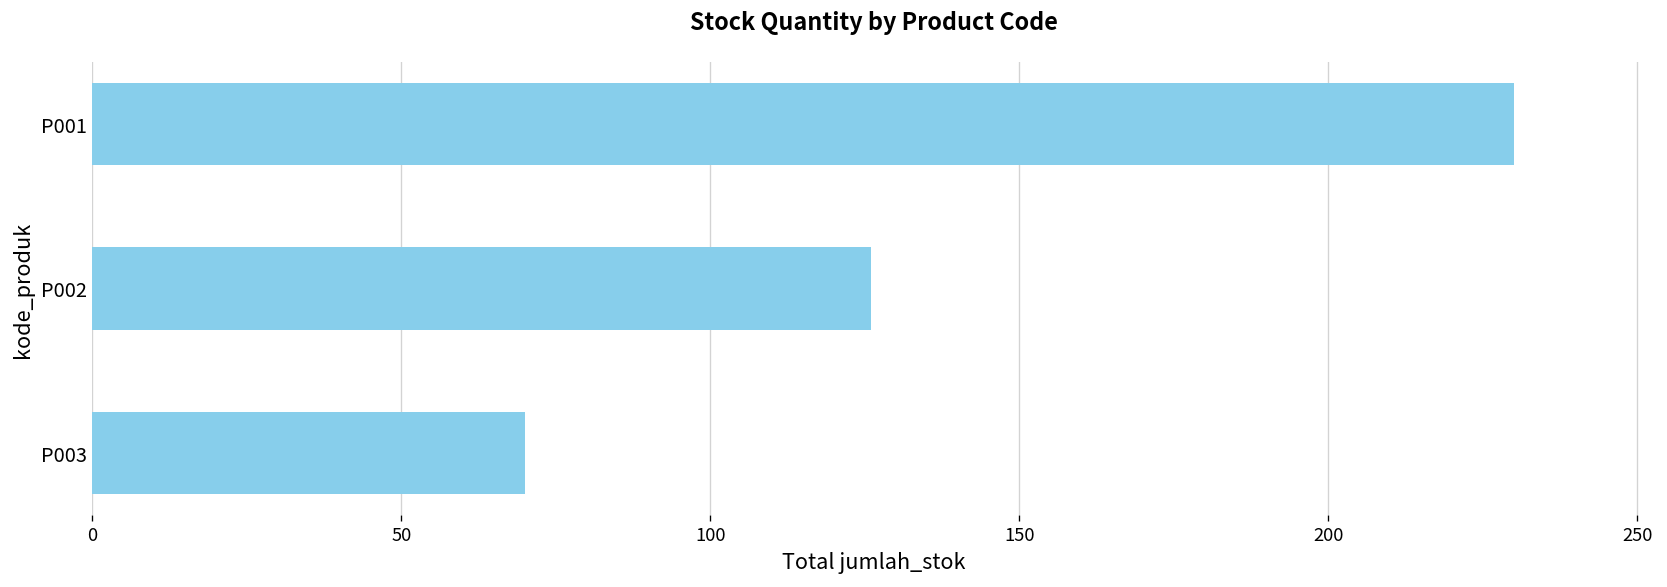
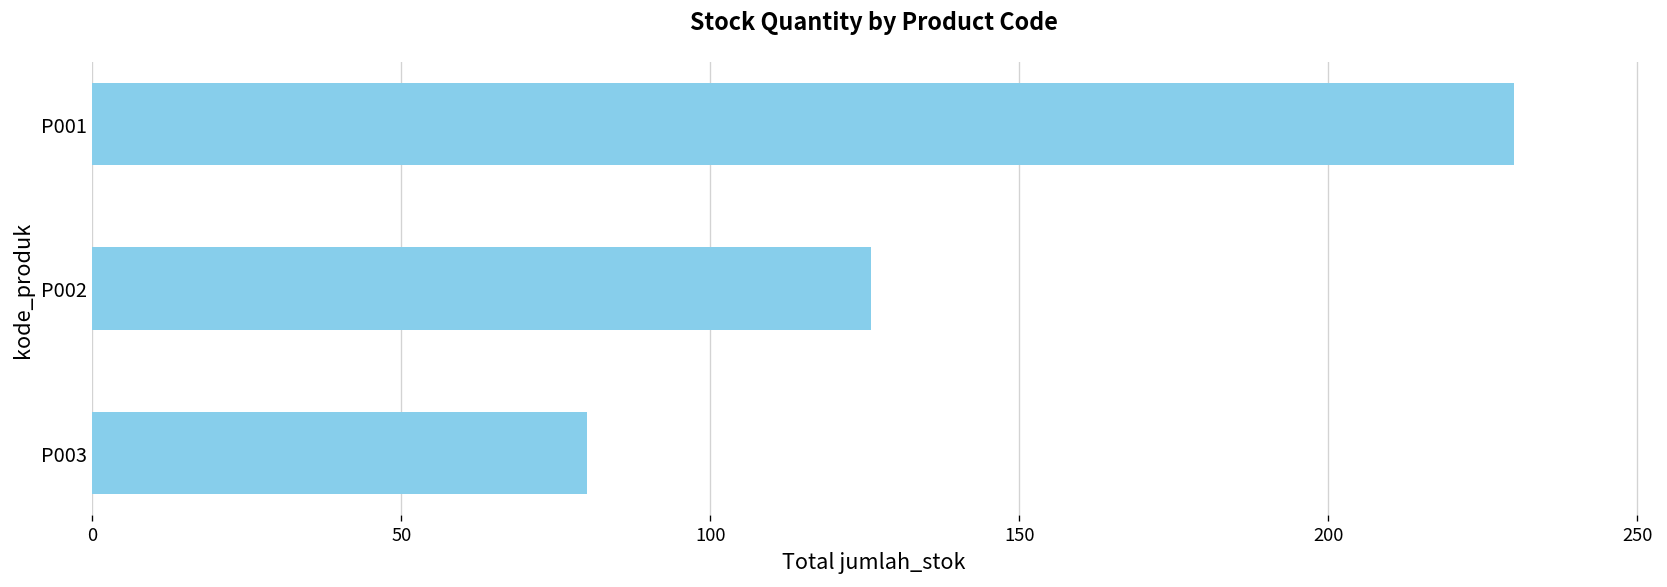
P003: 70 -> 80
